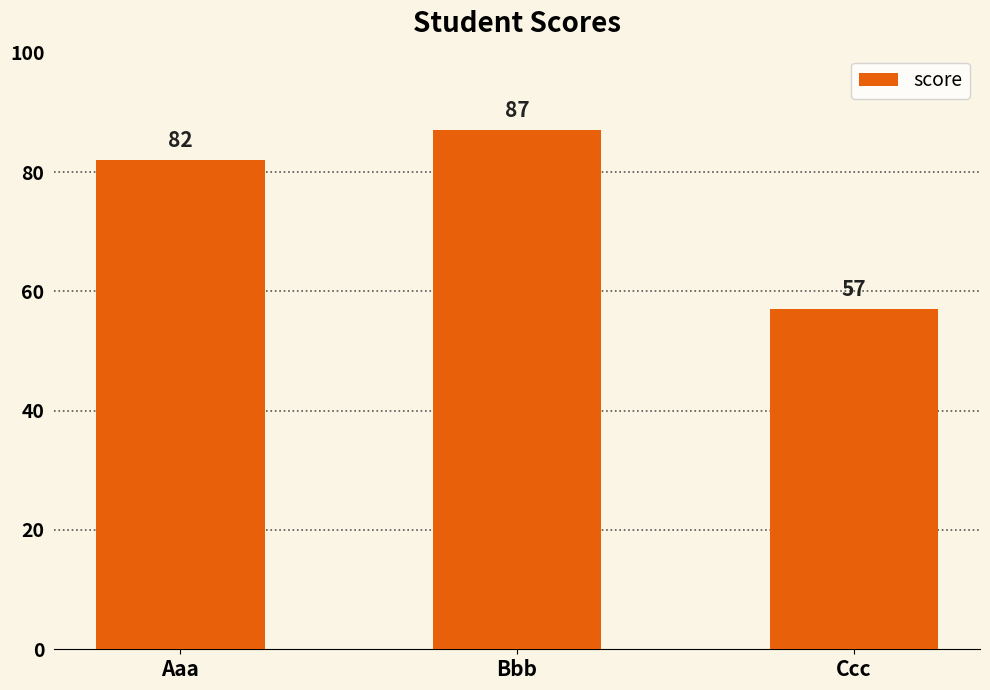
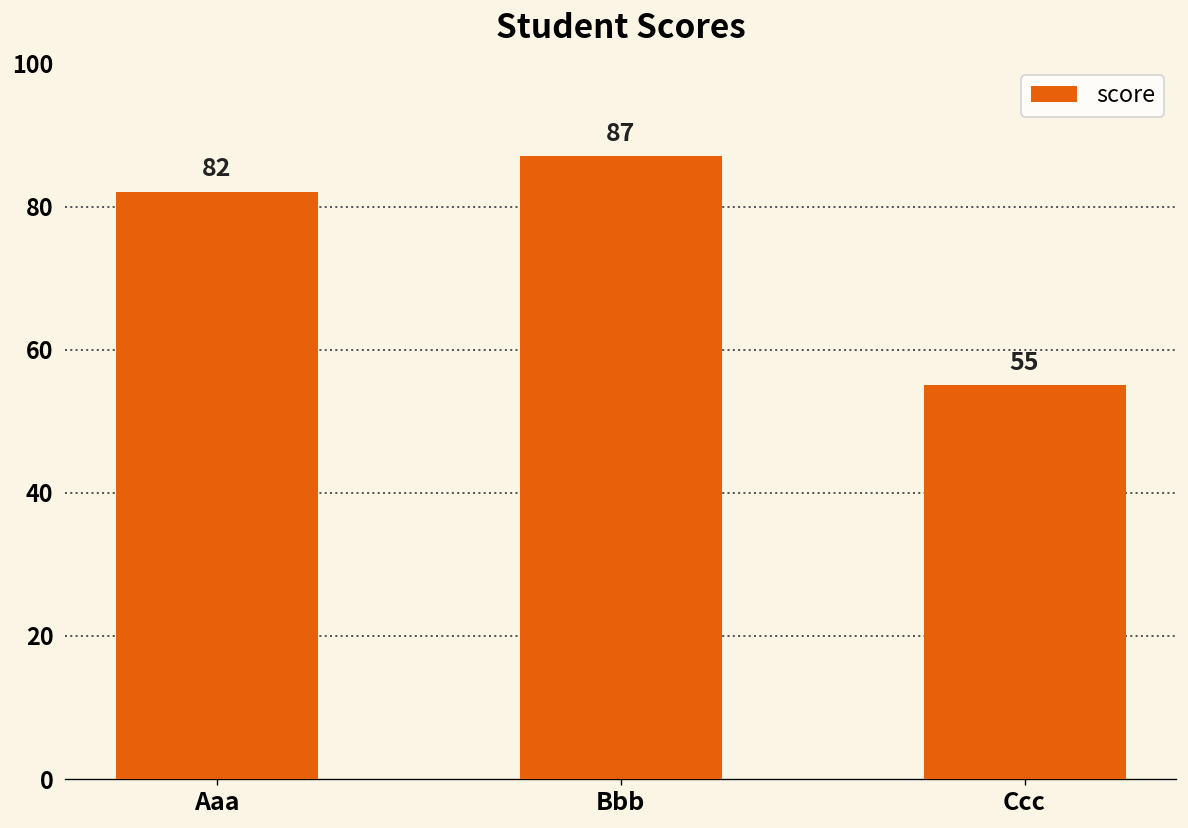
Ccc: 57 -> 55
